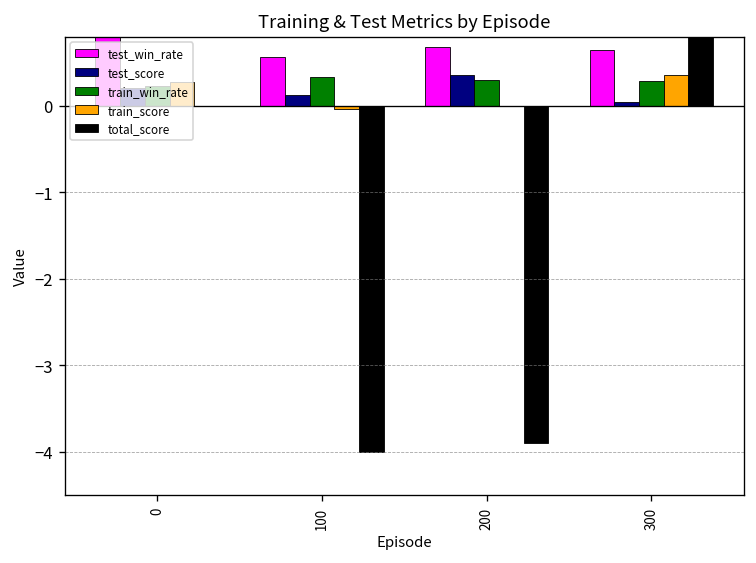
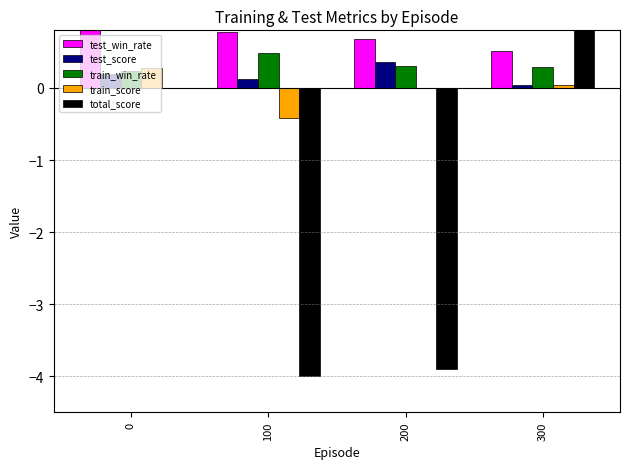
test_win_rate, 100: 0.6 -> 0.8
train_win_rate, 100: 0.3 -> 0.5
train_score, 100: 0.0 -> -0.4
test_win_rate, 300: 0.7 -> 0.5
train_score, 300: 0.4 -> 0.0
